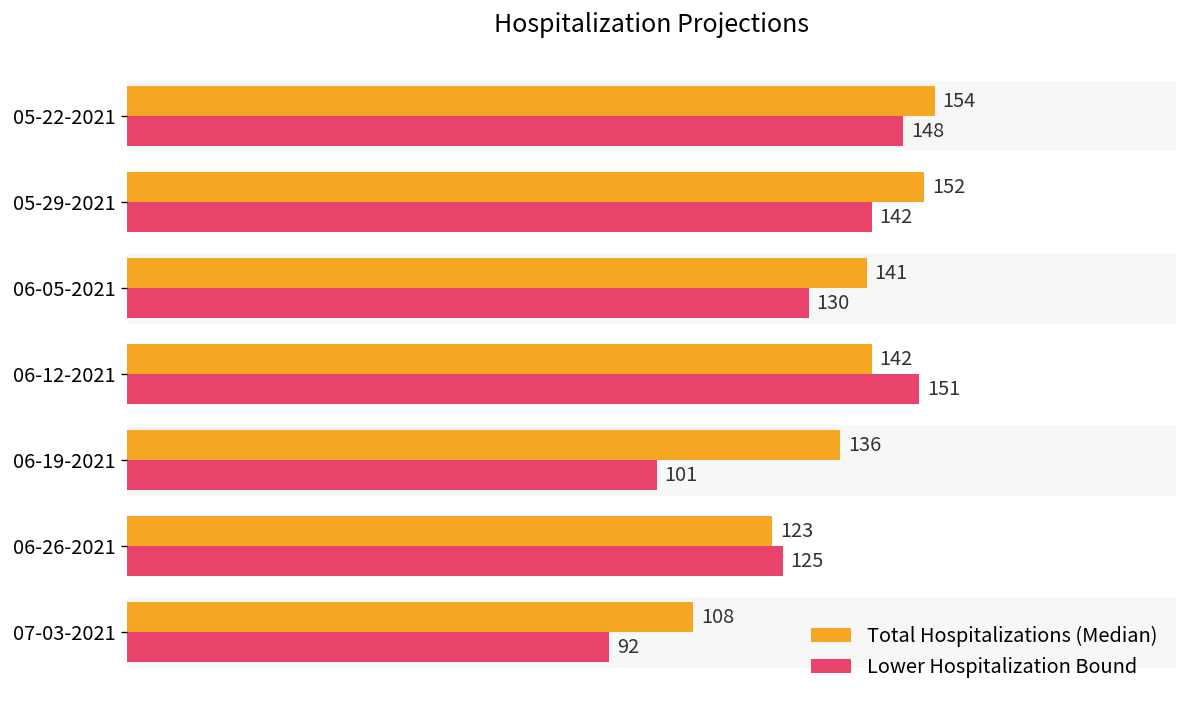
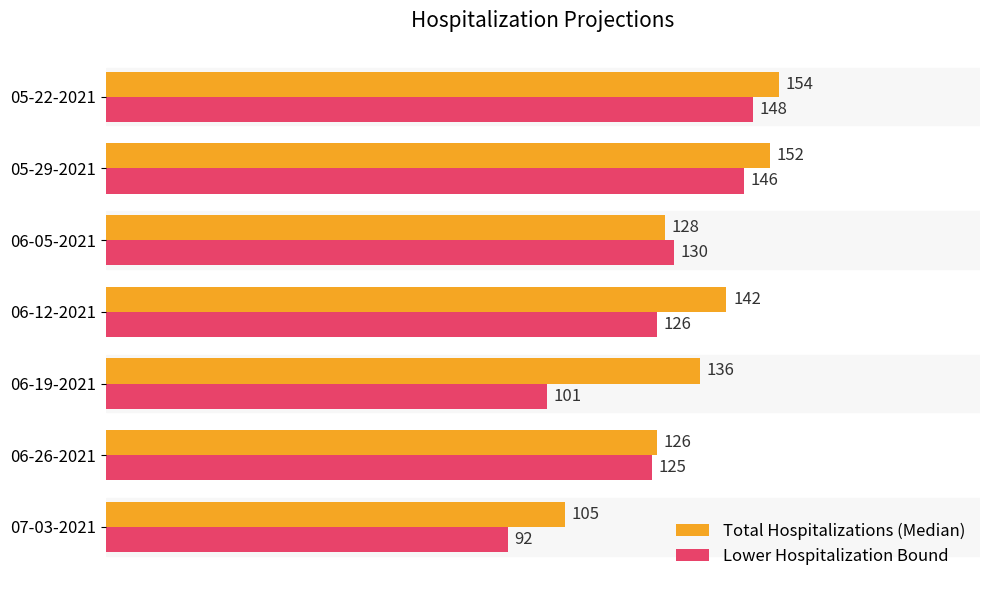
Lower Hospitalization Bound, 05-29-2021: 142 -> 146
Total Hospitalizations (Median), 06-05-2021: 141 -> 128
Lower Hospitalization Bound, 06-12-2021: 151 -> 126
Total Hospitalizations (Median), 06-26-2021: 123 -> 126
Total Hospitalizations (Median), 07-03-2021: 108 -> 105
